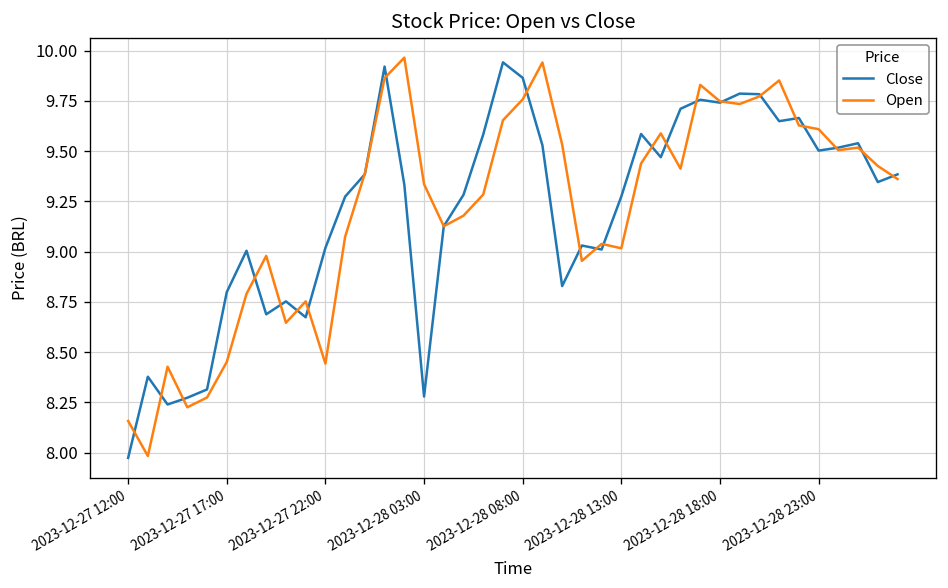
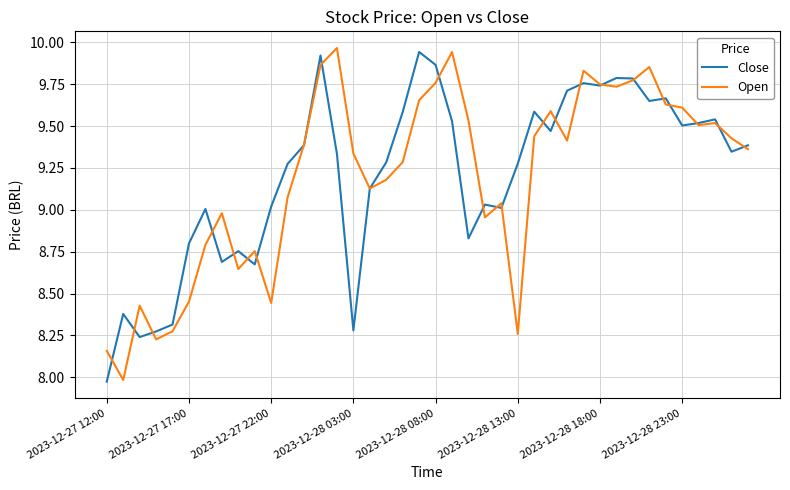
Open, 2023-12-28 13:00: 9.02 -> 8.26
